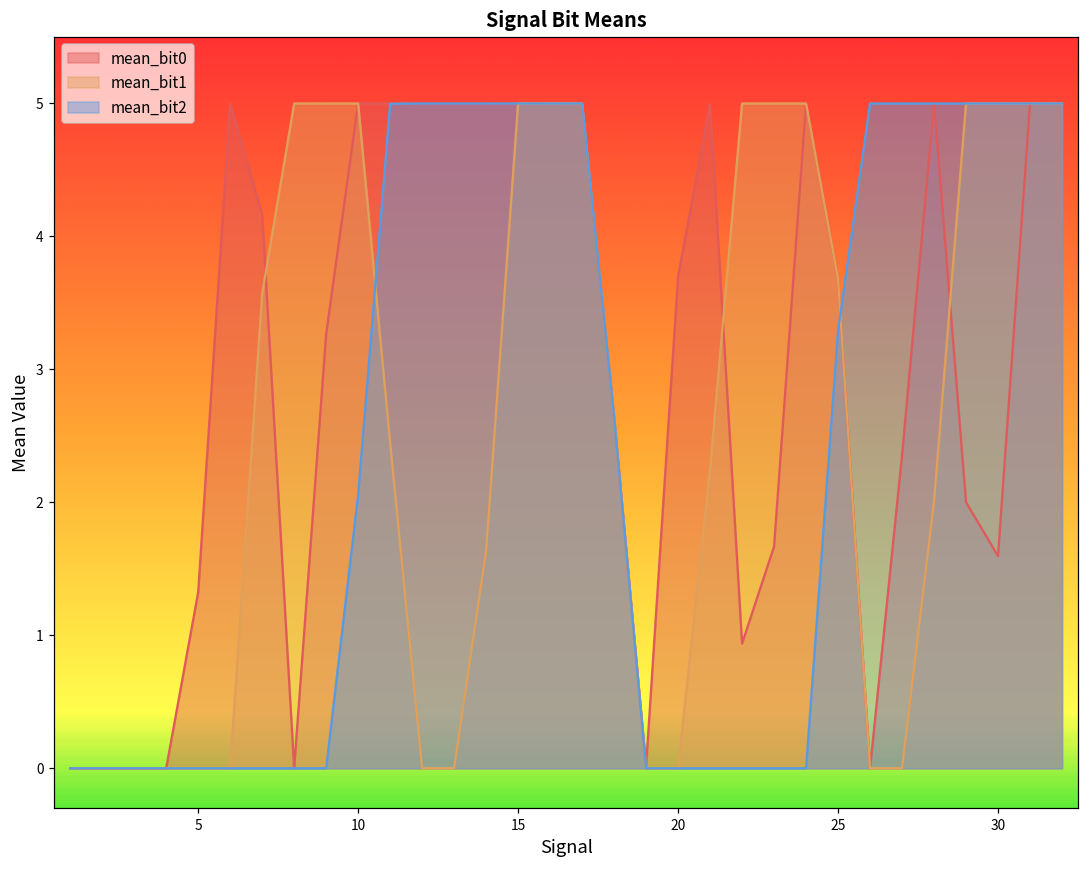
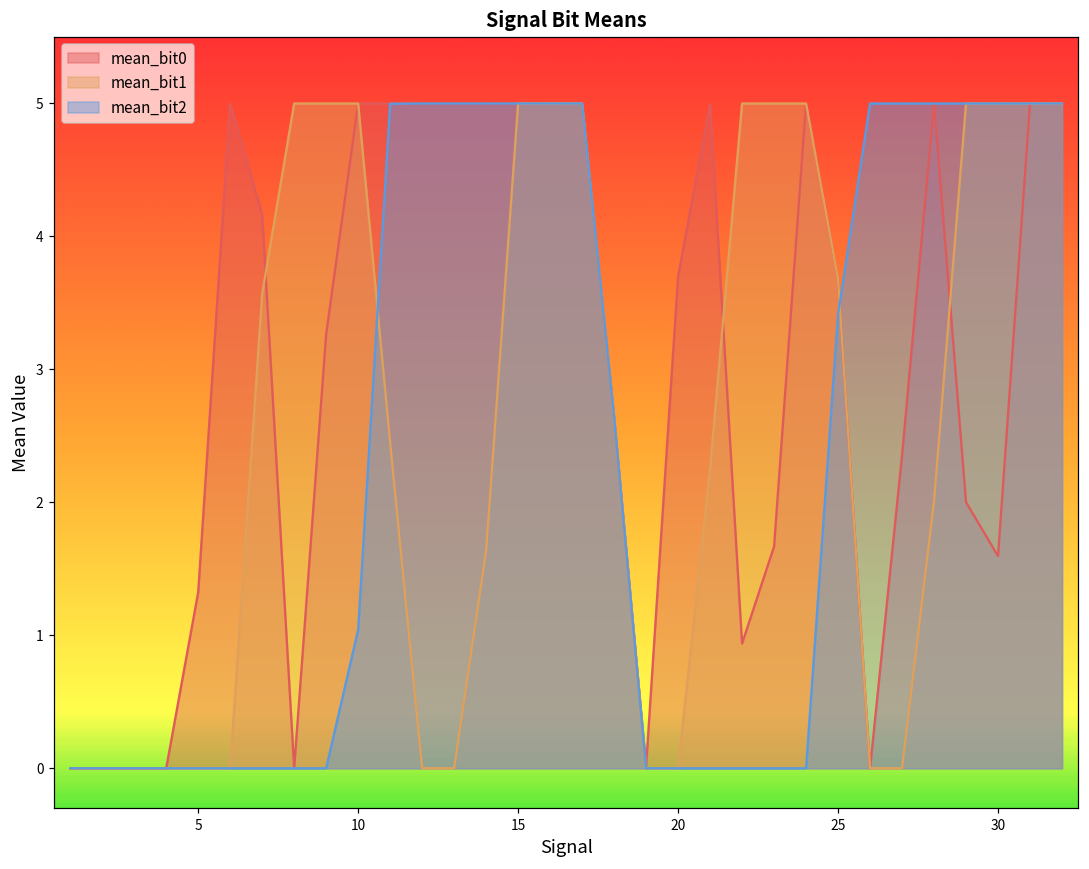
mean_bit2, 10: 2.06 -> 1.04
mean_bit2, 25: 3.29 -> 3.41
